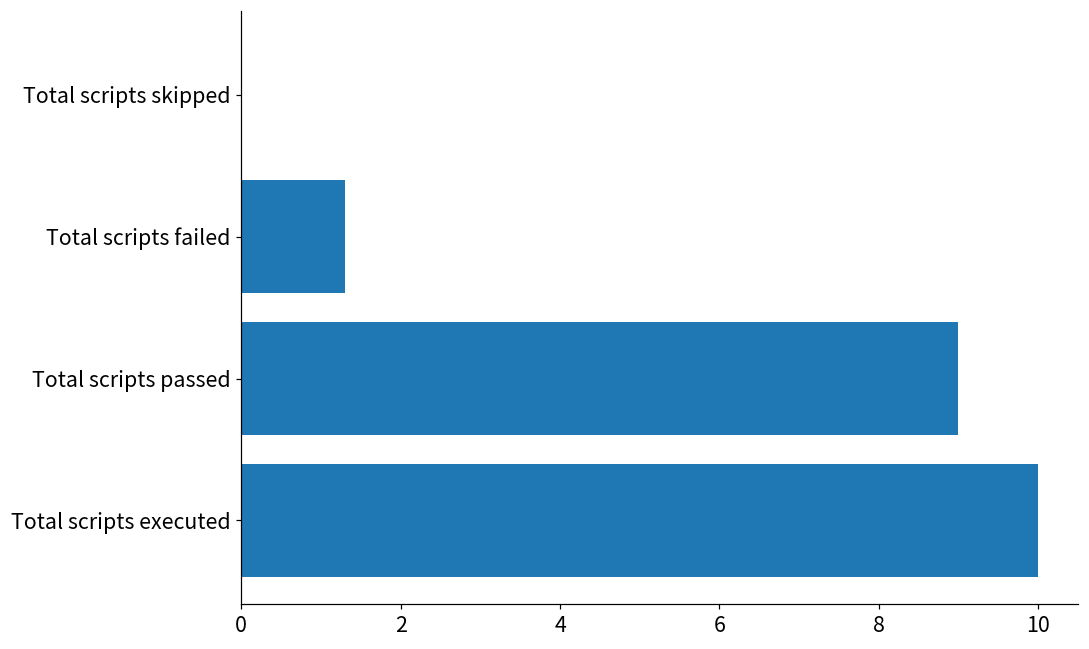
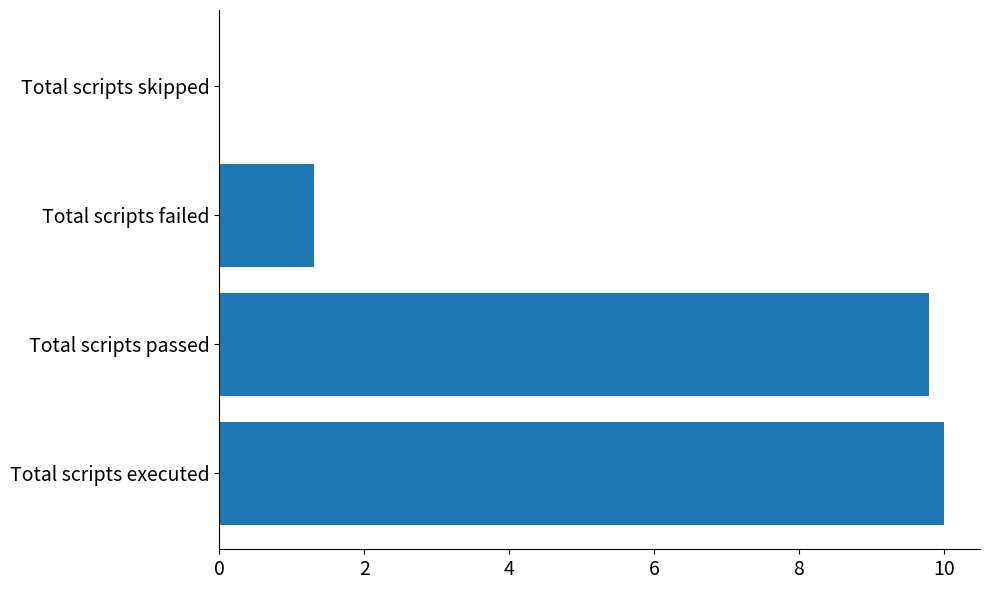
Total scripts passed: 9.0 -> 9.8
